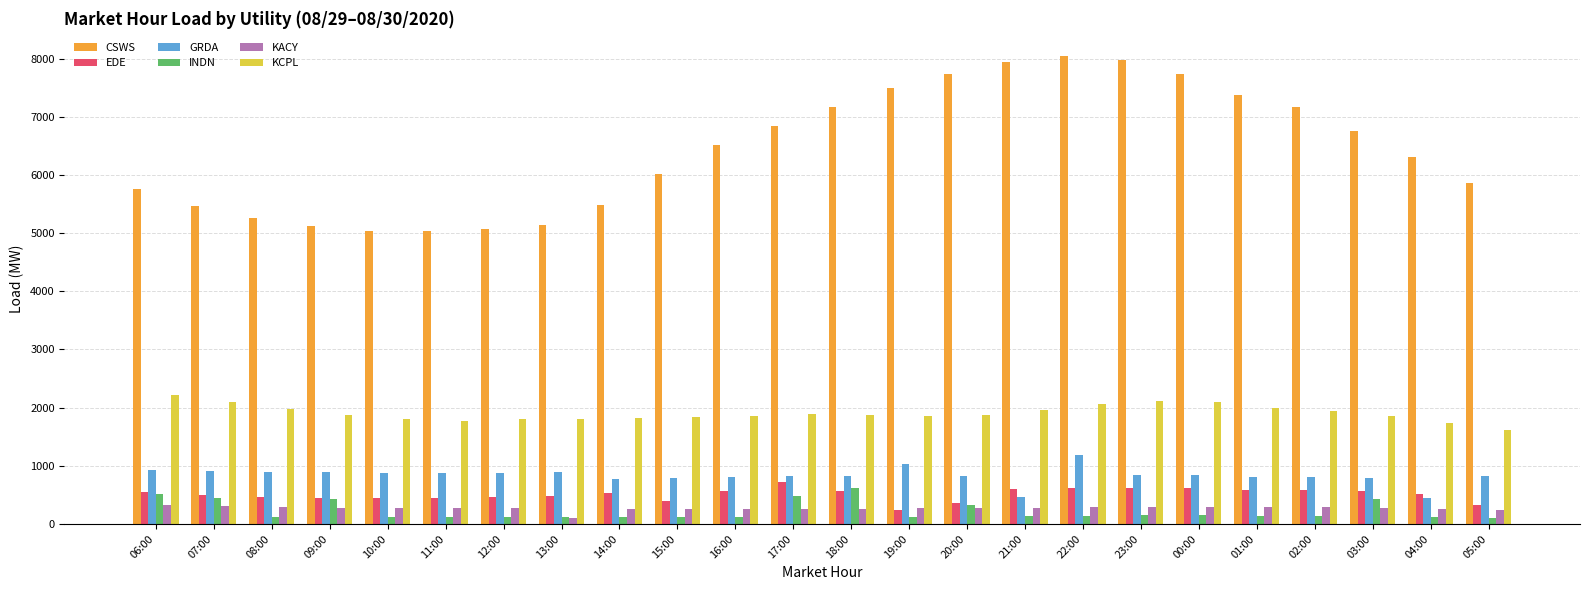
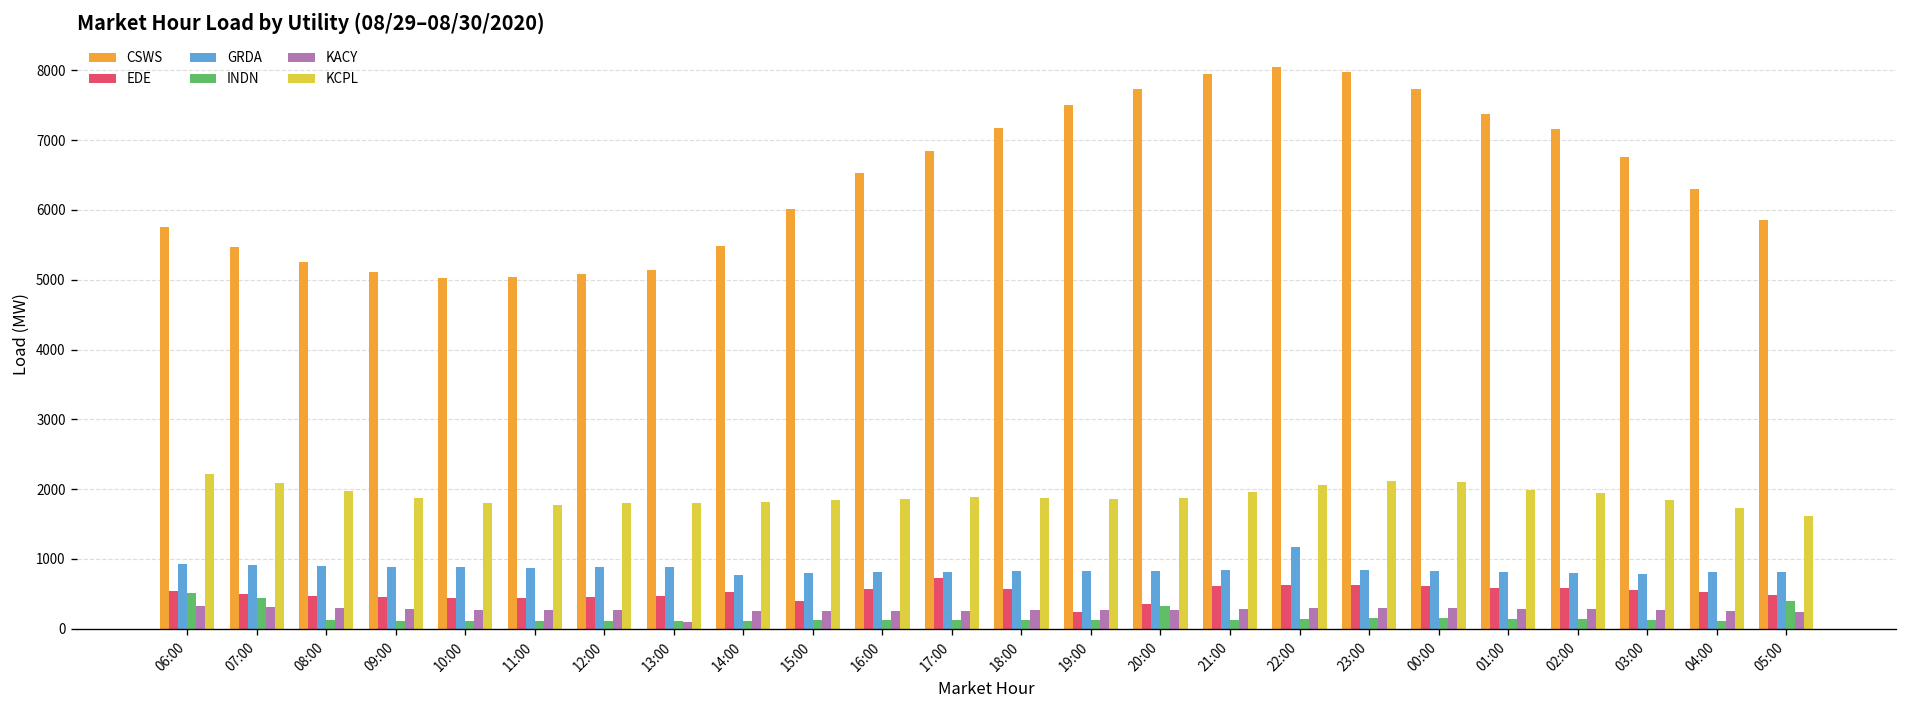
INDN, 09:00: 400 -> 100
INDN, 17:00: 500 -> 100
INDN, 18:00: 600 -> 100
GRDA, 19:00: 1000 -> 800
GRDA, 21:00: 500 -> 800
INDN, 03:00: 400 -> 100
GRDA, 04:00: 400 -> 800
EDE, 05:00: 300 -> 500
INDN, 05:00: 100 -> 400
